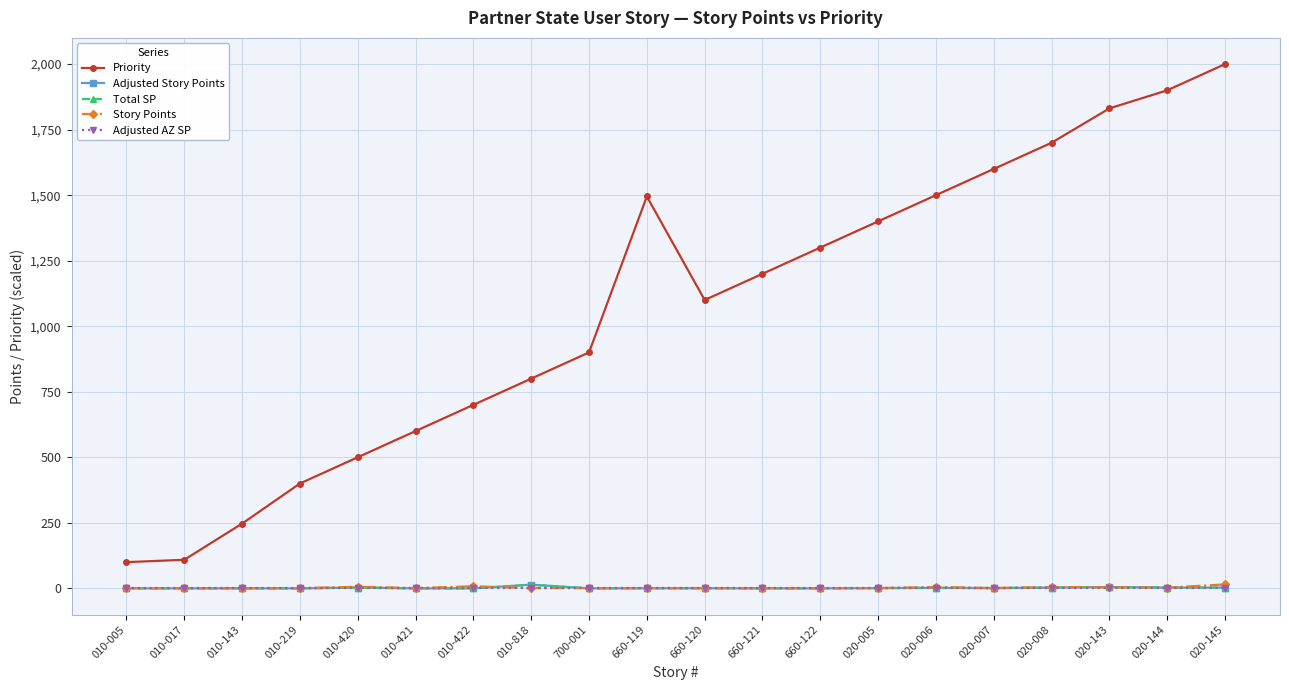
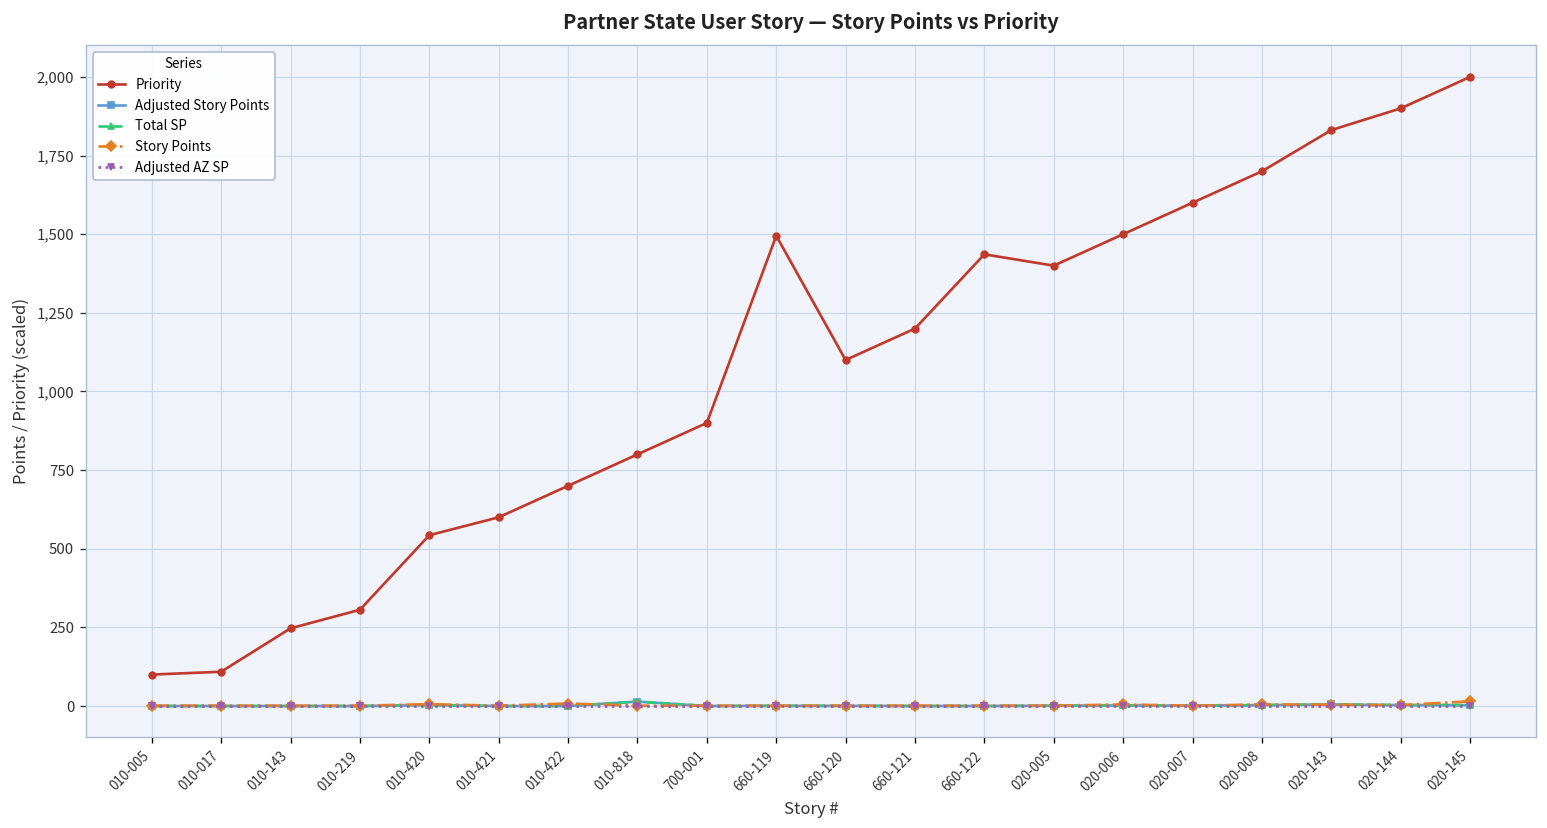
Priority, 010-219: 400 -> 310
Priority, 010-420: 500 -> 540
Priority, 660-122: 1,300 -> 1,440
